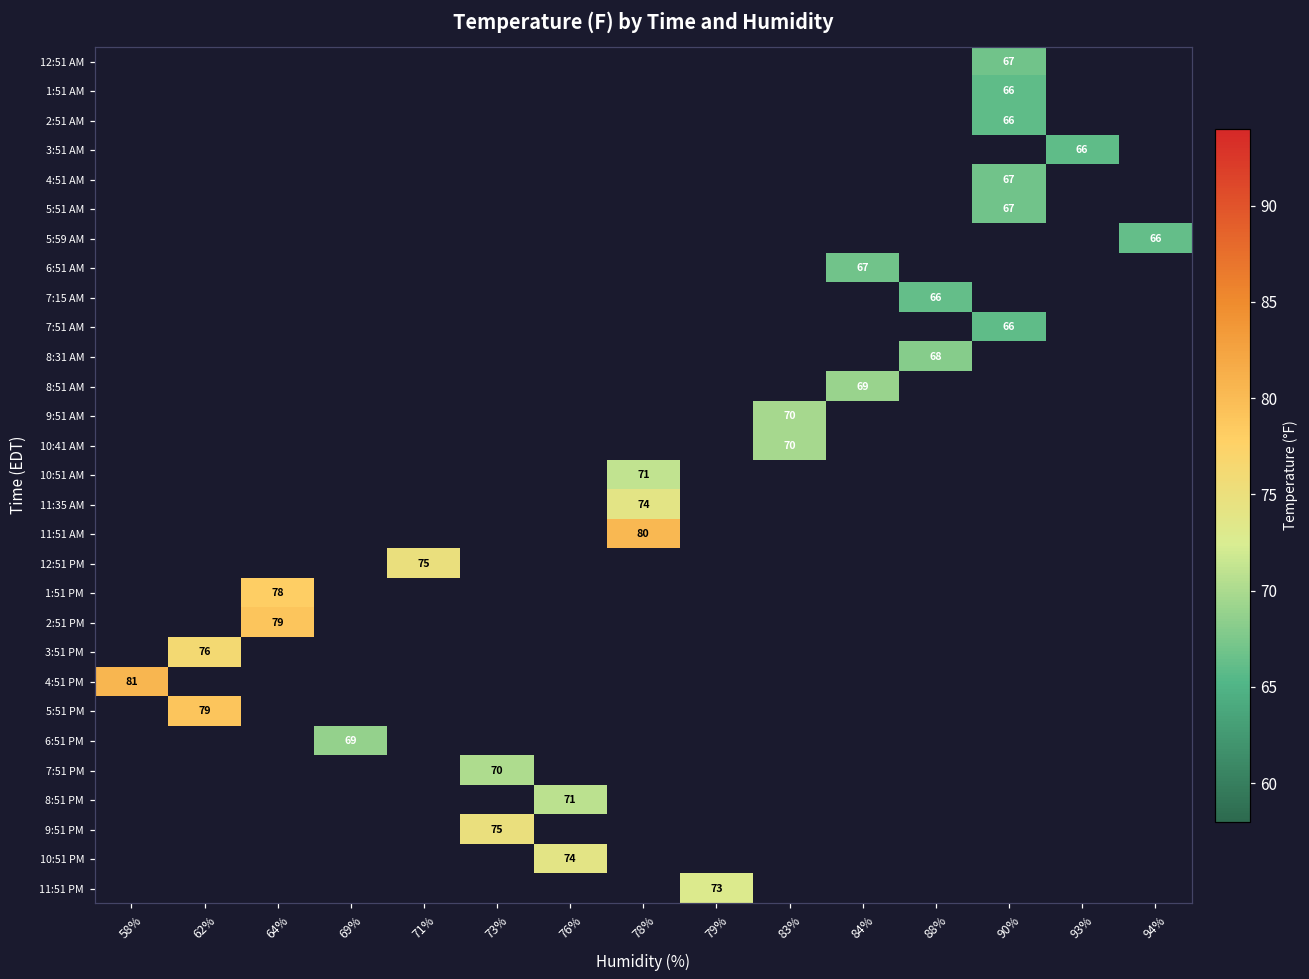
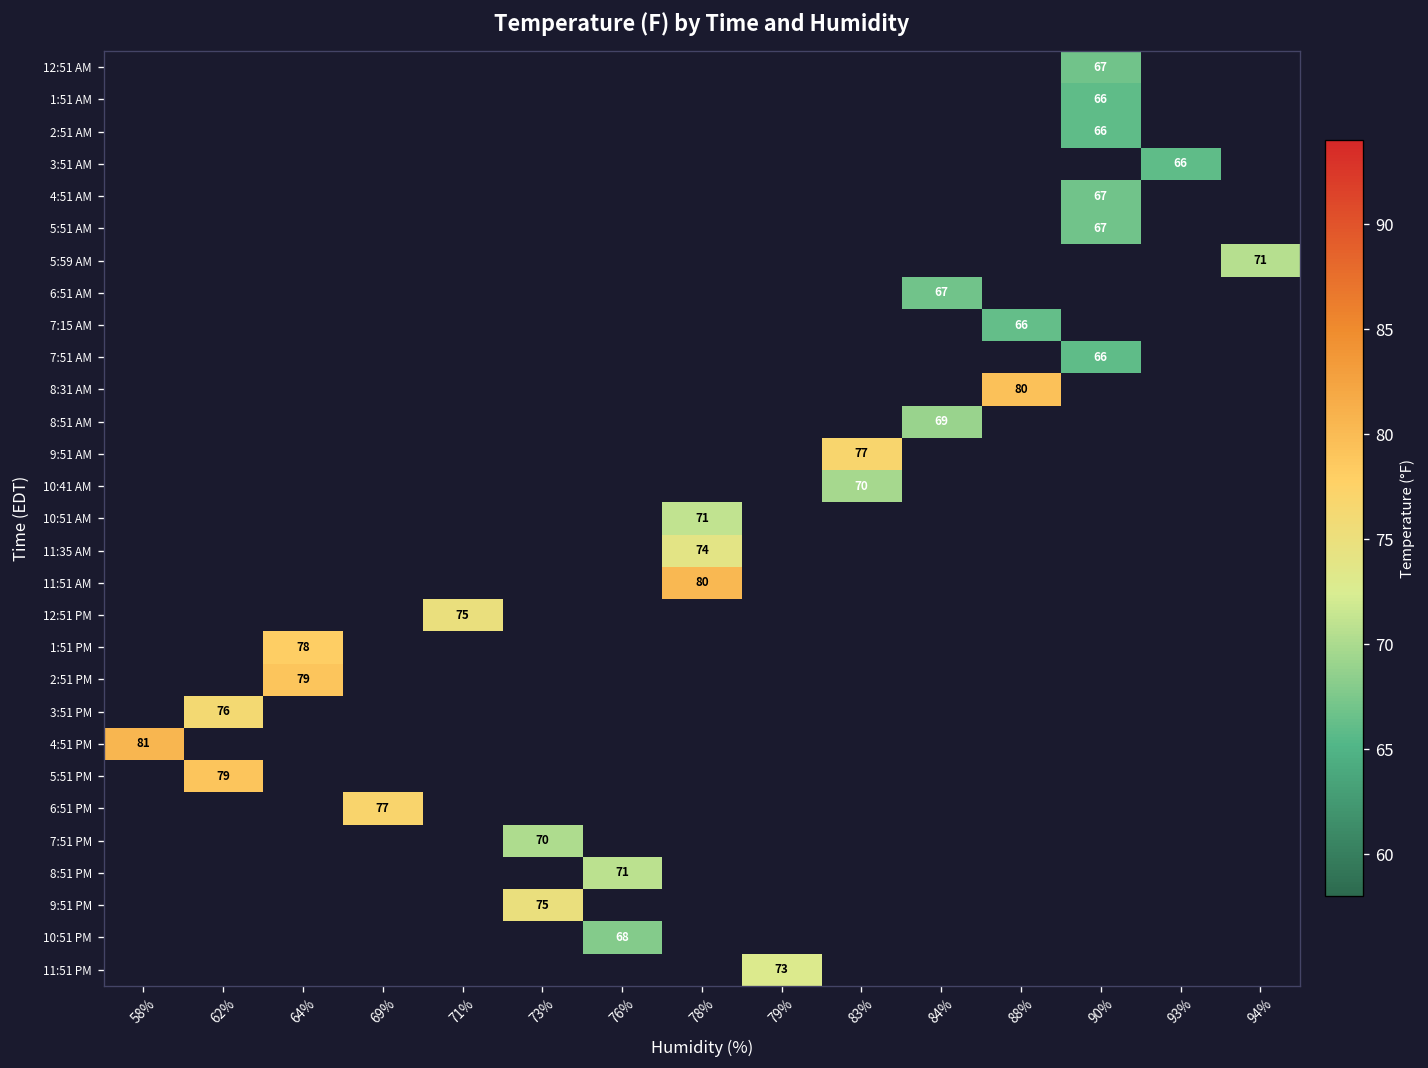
5:59 AM, 94%: 66 -> 71
8:31 AM, 88%: 68 -> 80
9:51 AM, 83%: 70 -> 77
6:51 PM, 69%: 69 -> 77
10:51 PM, 76%: 74 -> 68
